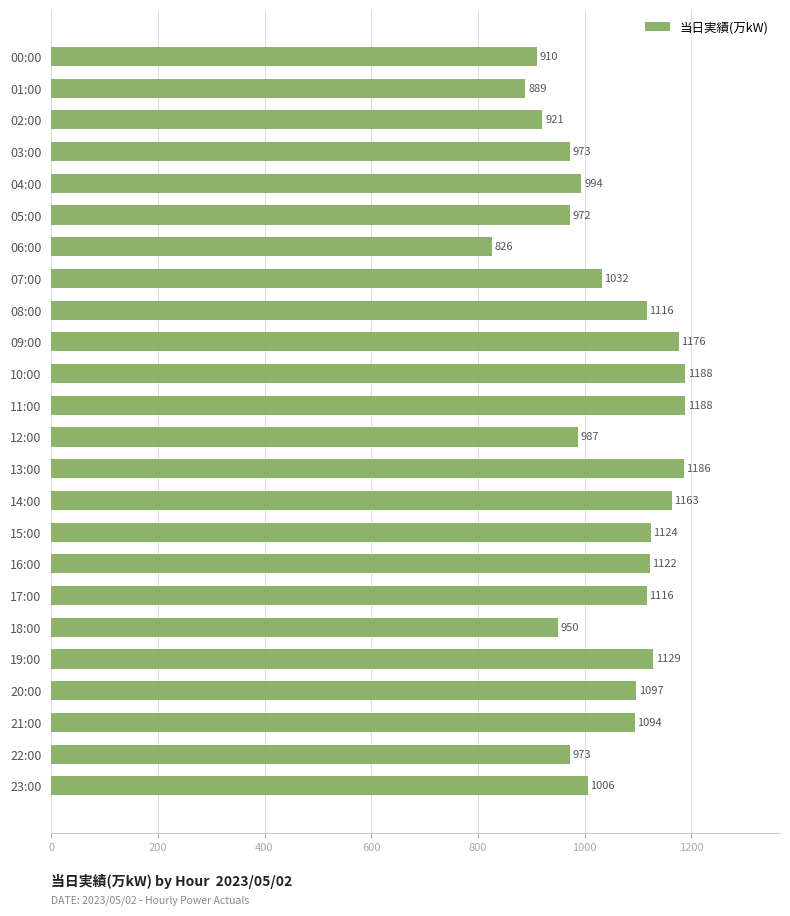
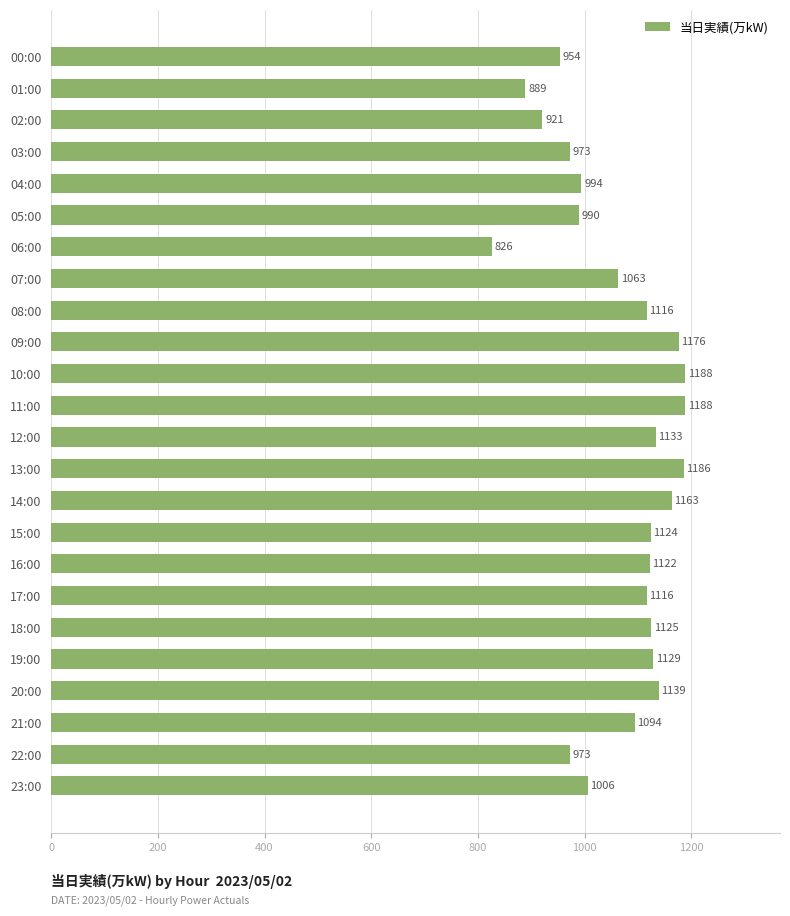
00:00: 910 -> 954
05:00: 972 -> 990
07:00: 1032 -> 1063
12:00: 987 -> 1133
18:00: 950 -> 1125
20:00: 1097 -> 1139
